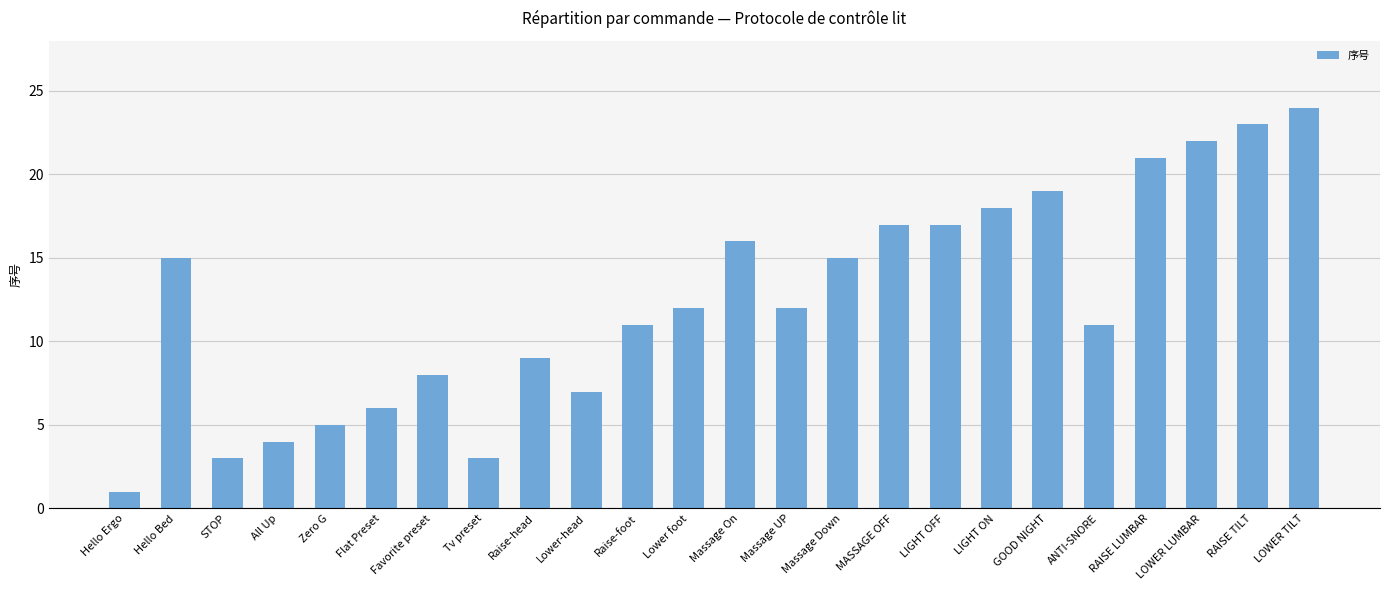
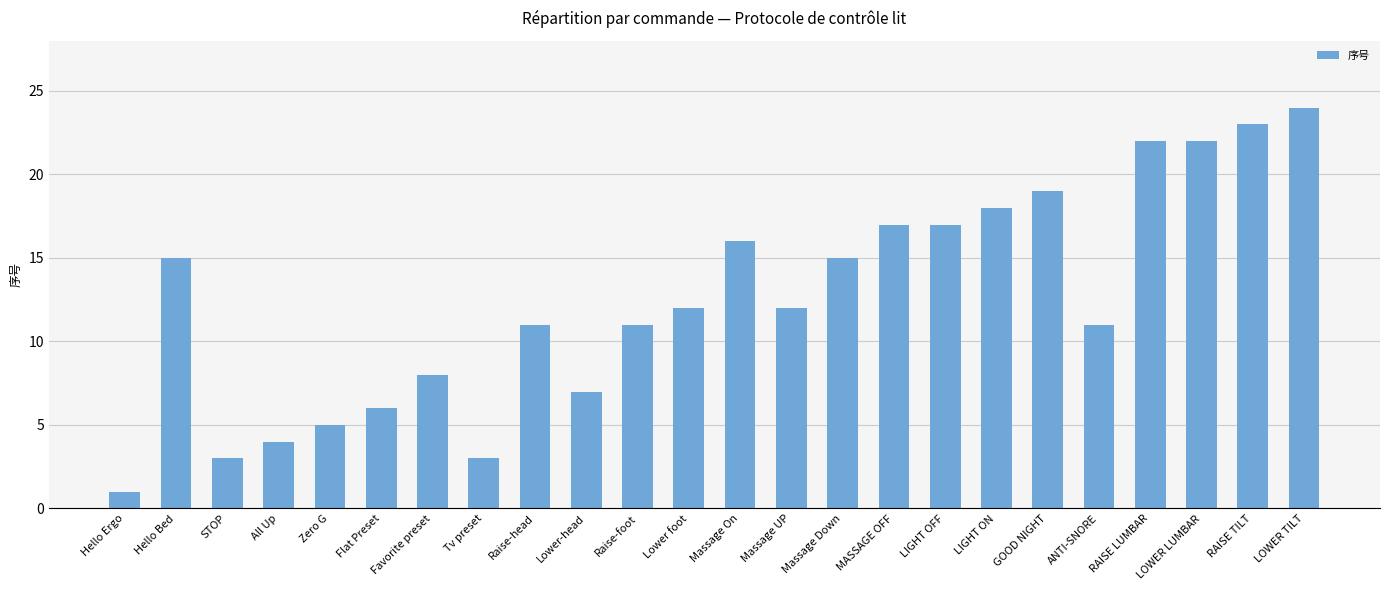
Raise-head: 9 -> 11
RAISE LUMBAR: 21 -> 22
